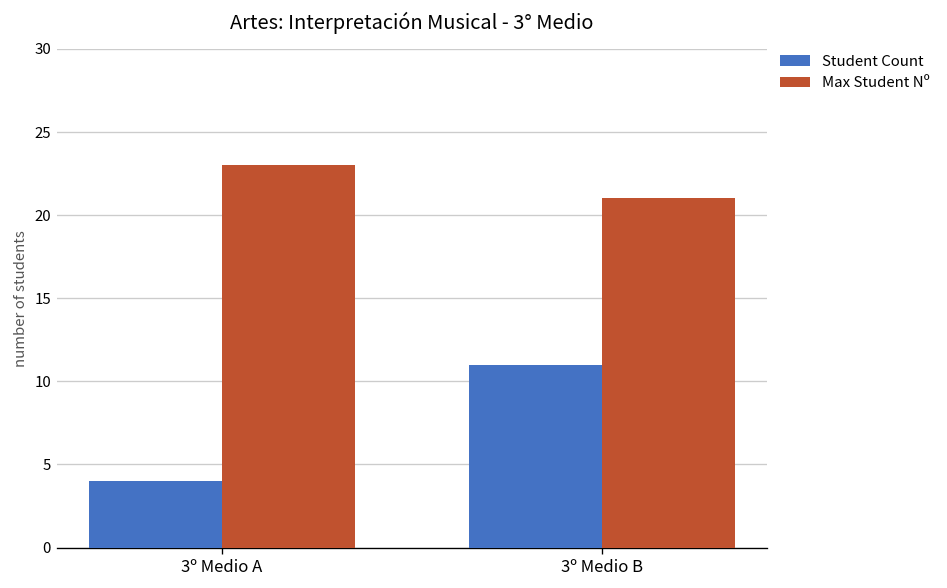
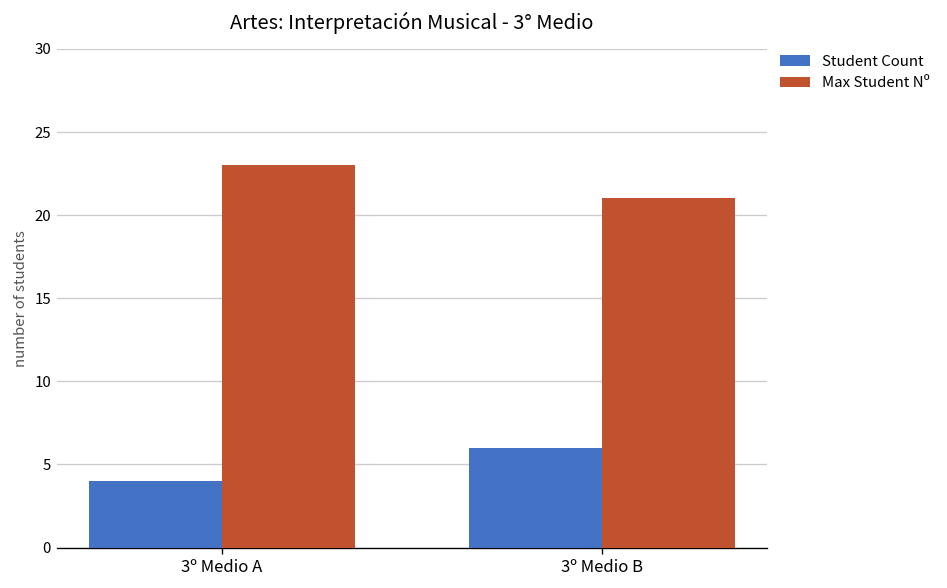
Student Count, 3º Medio B: 11 -> 6
